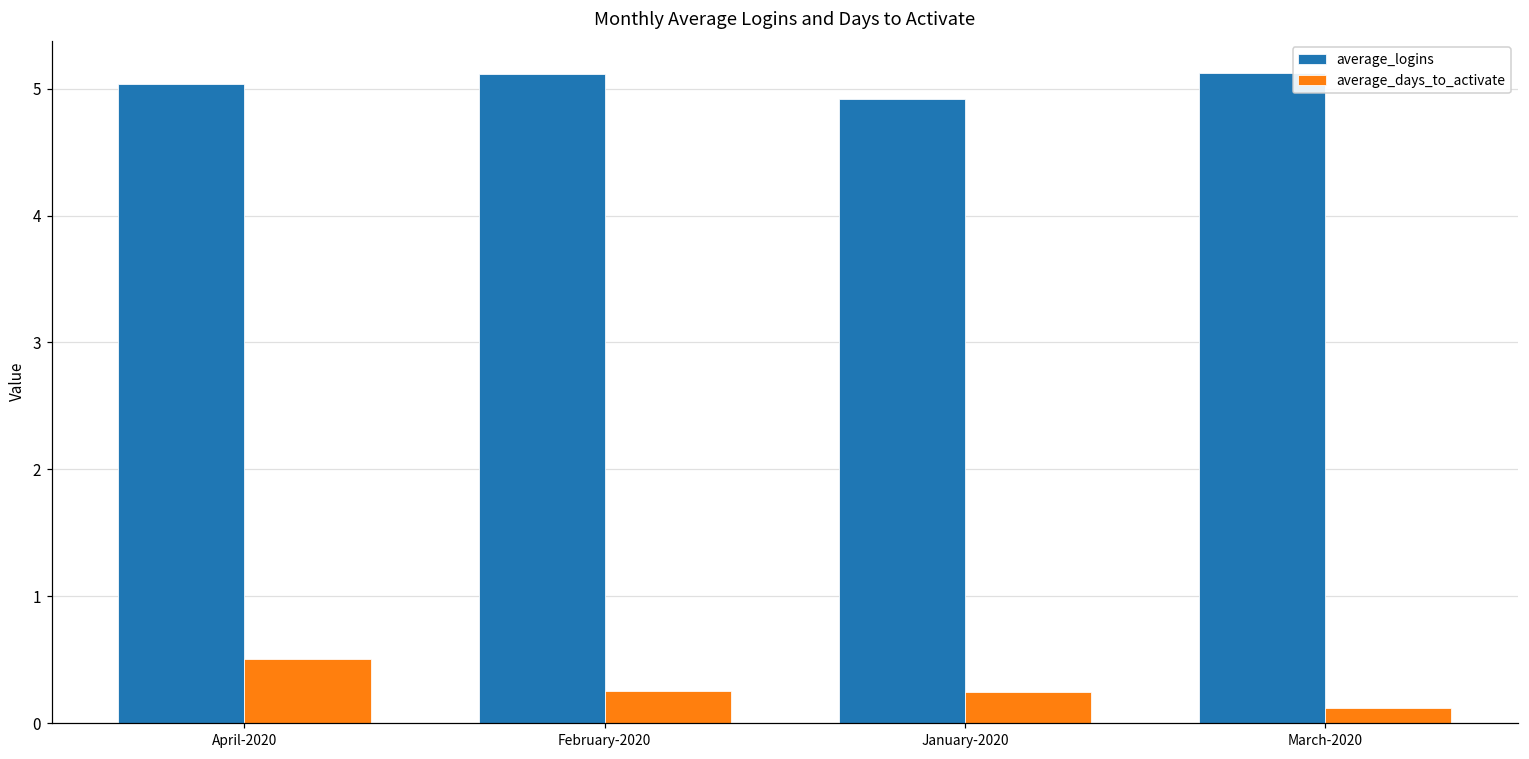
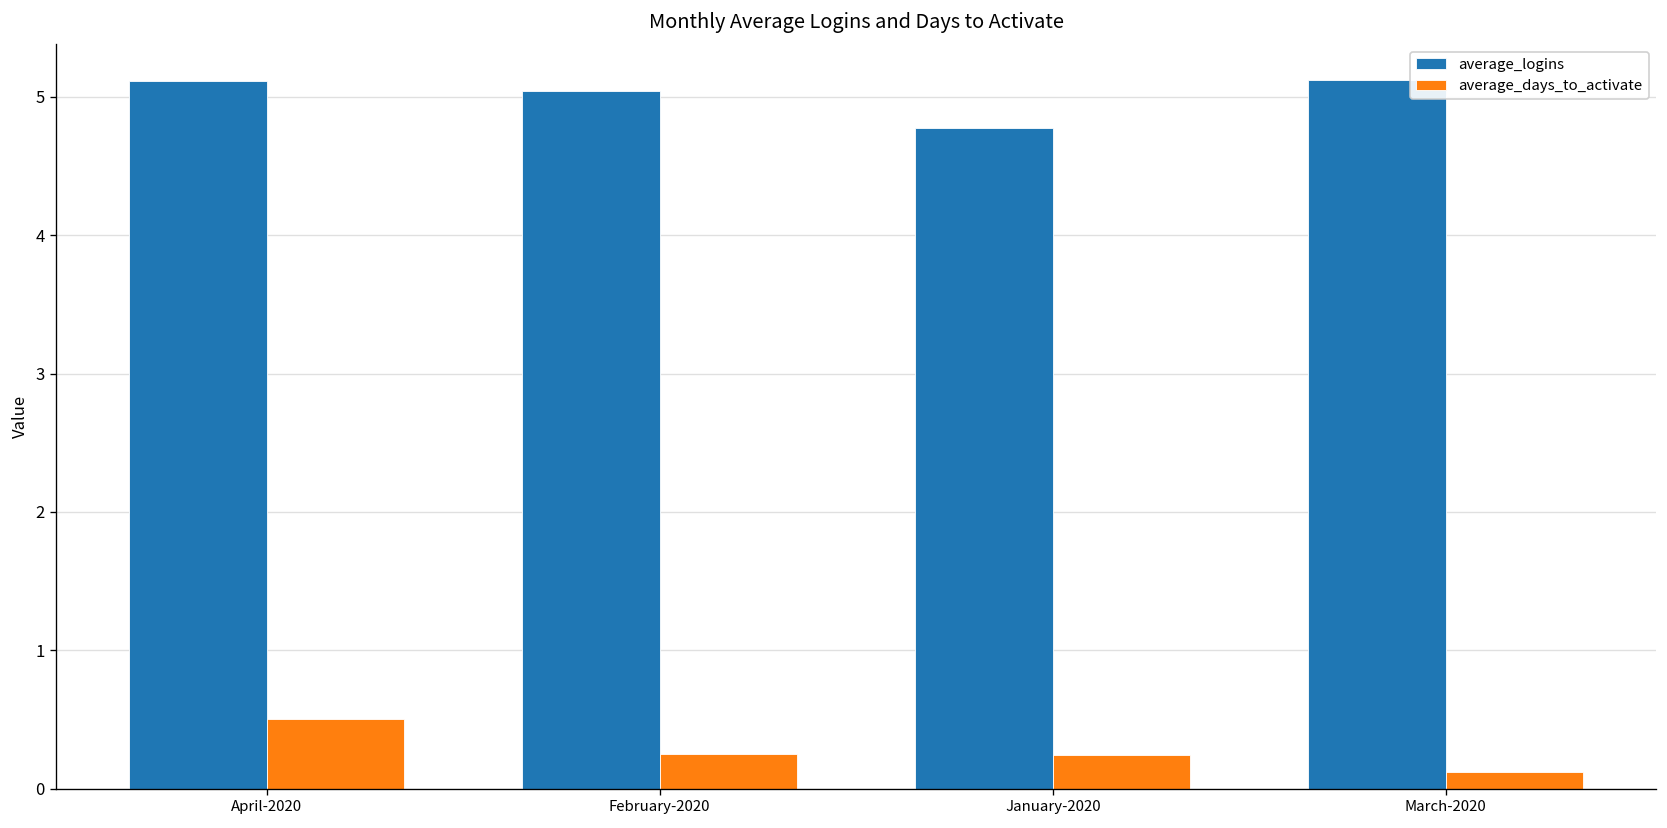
average_logins, April-2020: 5.04 -> 5.11
average_logins, February-2020: 5.12 -> 5.05
average_logins, January-2020: 4.92 -> 4.77
